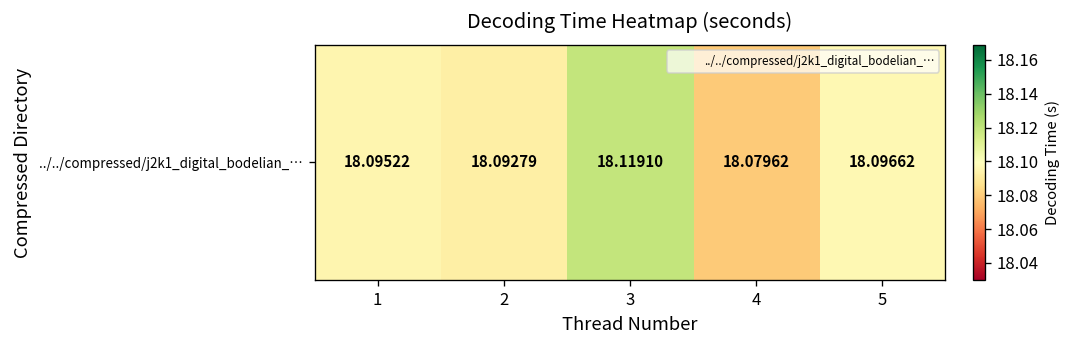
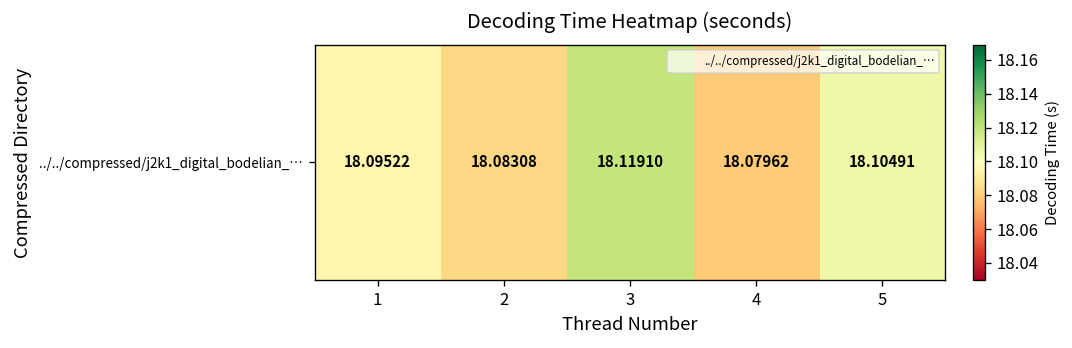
../../compressed/j2k1_digital_bodelian_…, 2: 18.09279 -> 18.08308
../../compressed/j2k1_digital_bodelian_…, 5: 18.09662 -> 18.10491
